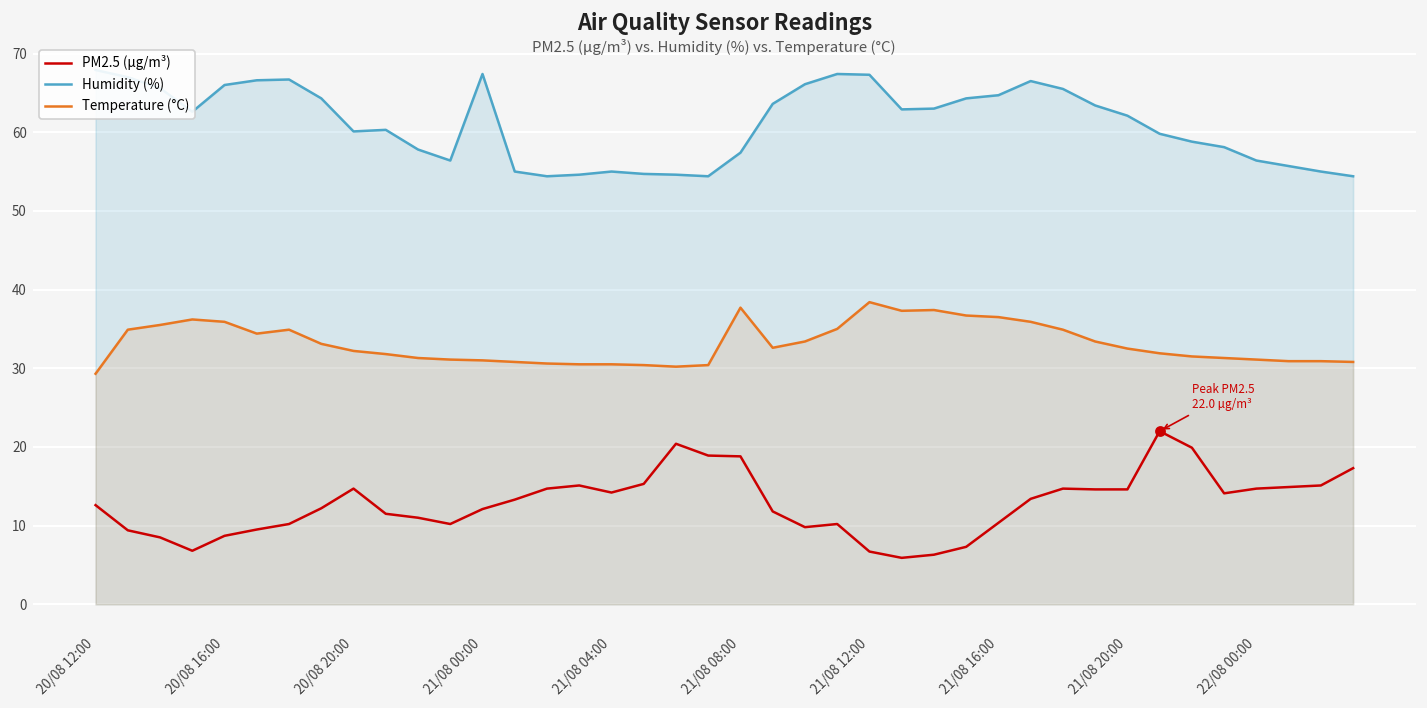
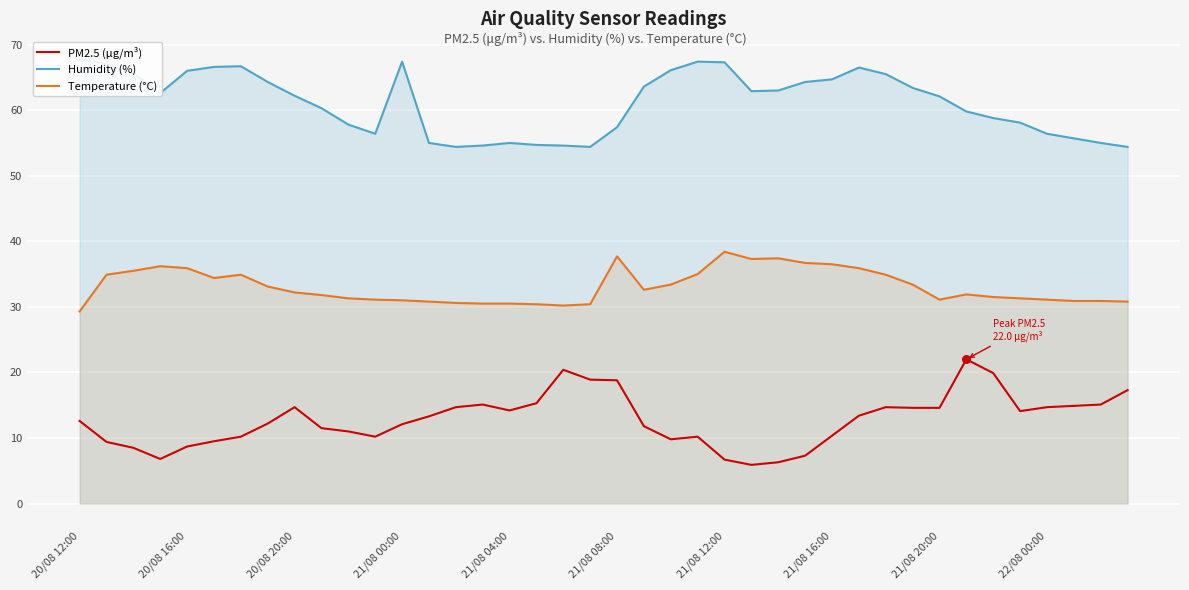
Humidity (%), 20/08 20:00: 60 -> 62
Temperature (°C), 21/08 20:00: 33 -> 31
